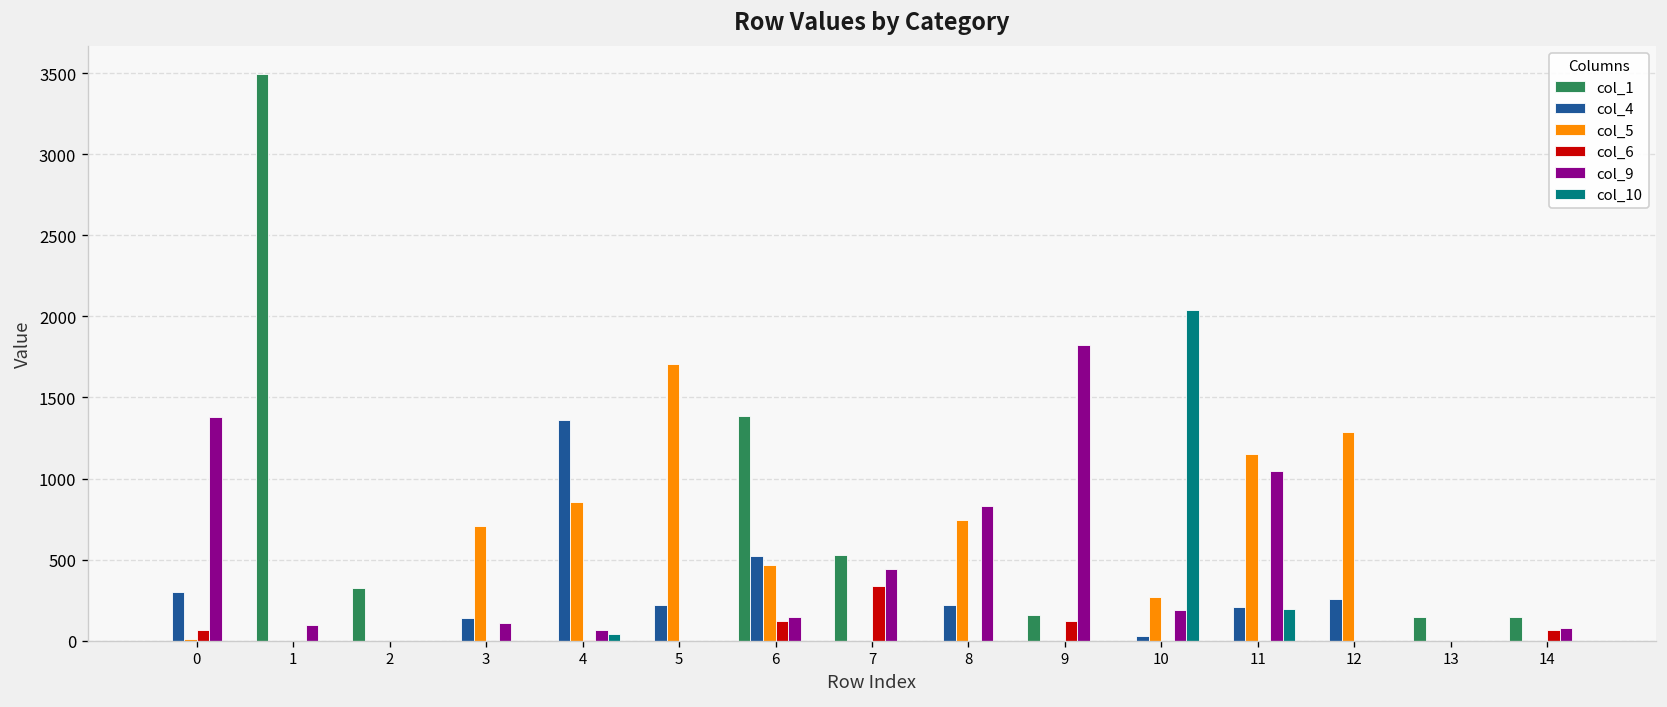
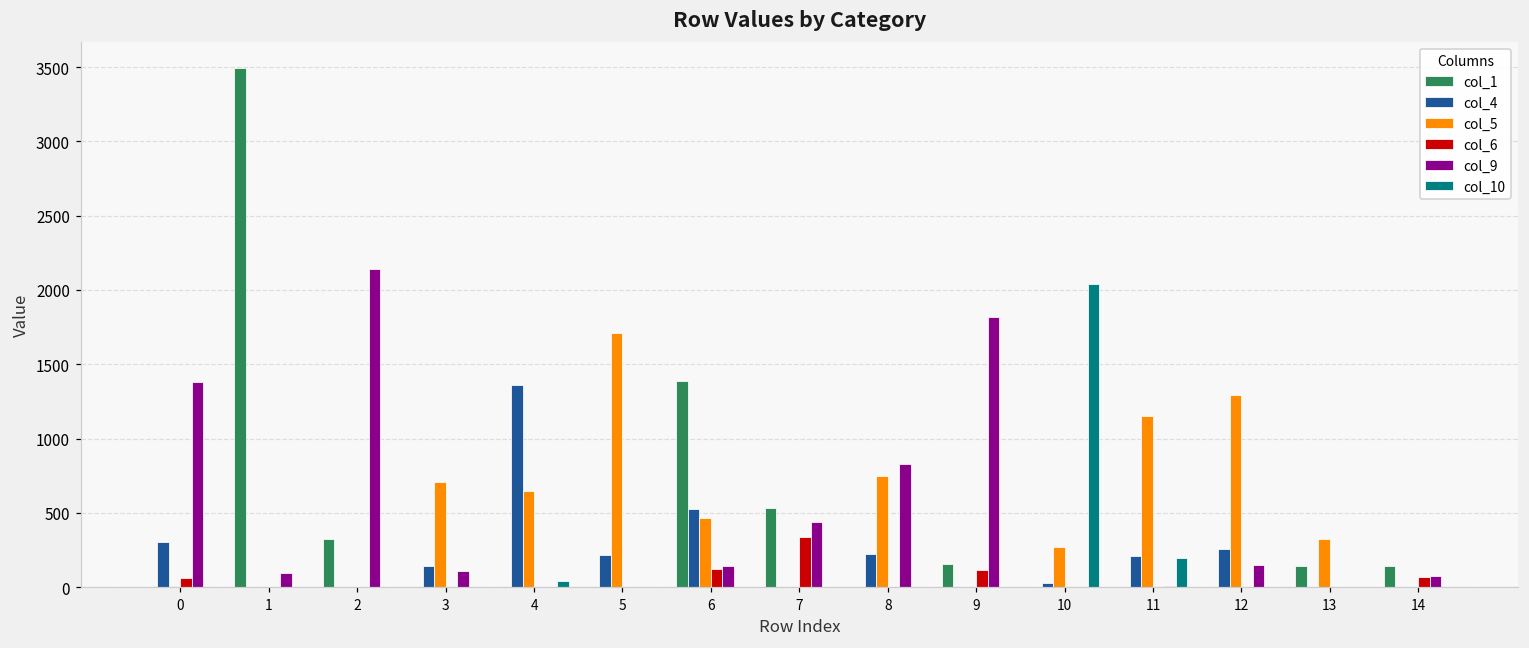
col_9, 2: 0 -> 2140
col_5, 4: 860 -> 650
col_9, 4: 70 -> 0
col_9, 10: 190 -> 0
col_9, 11: 1050 -> 10
col_9, 12: 0 -> 150
col_5, 13: 0 -> 330
